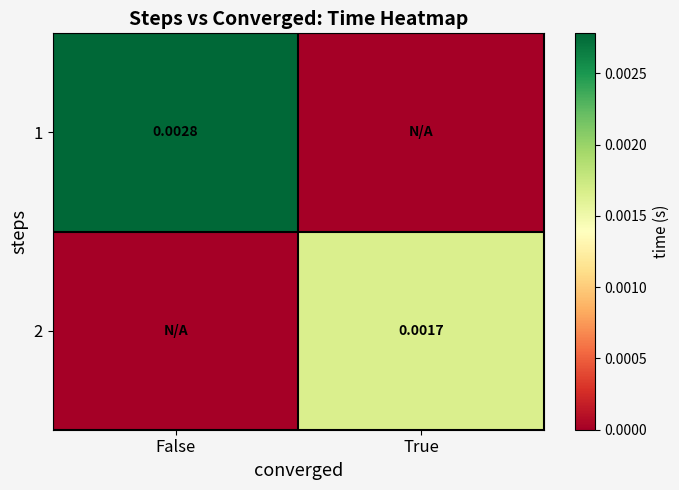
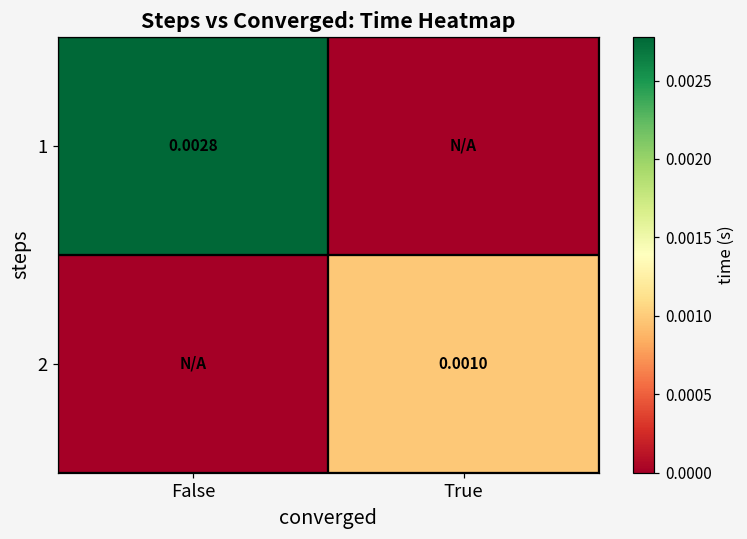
2, True: 0.0017 -> 0.0010
